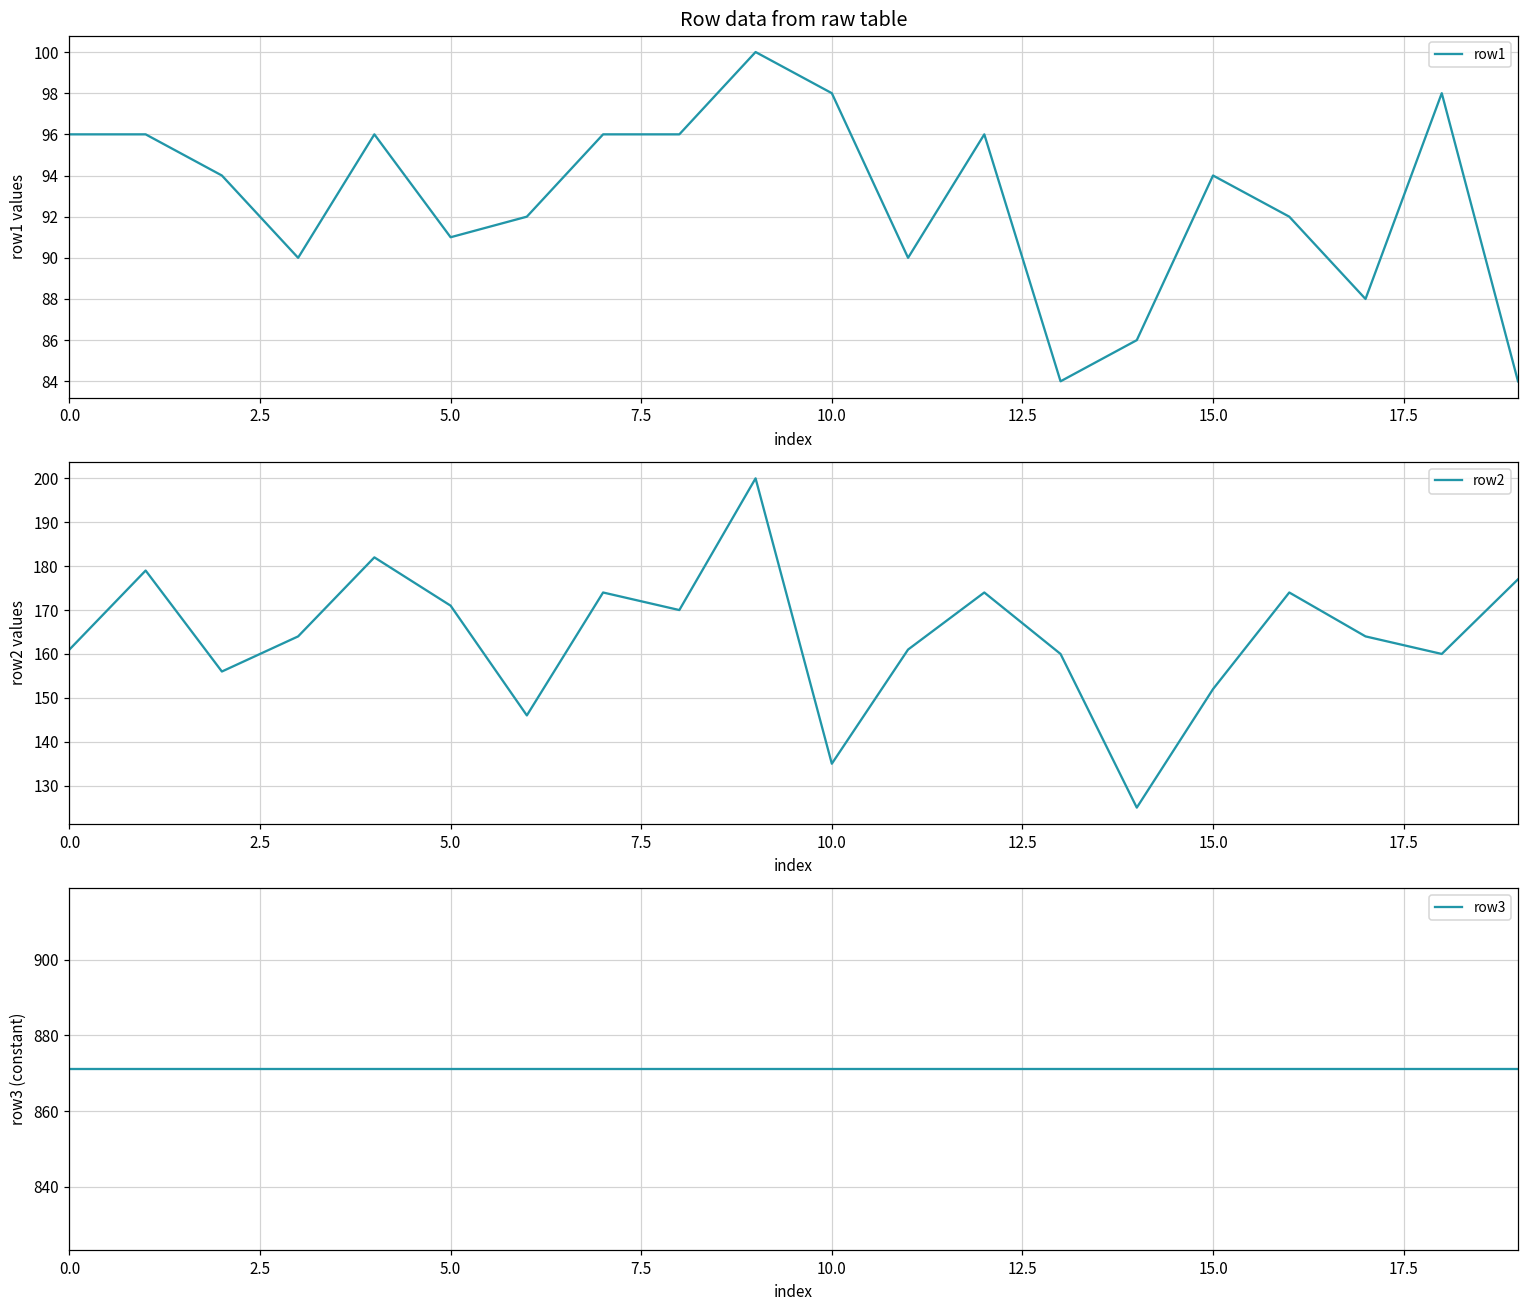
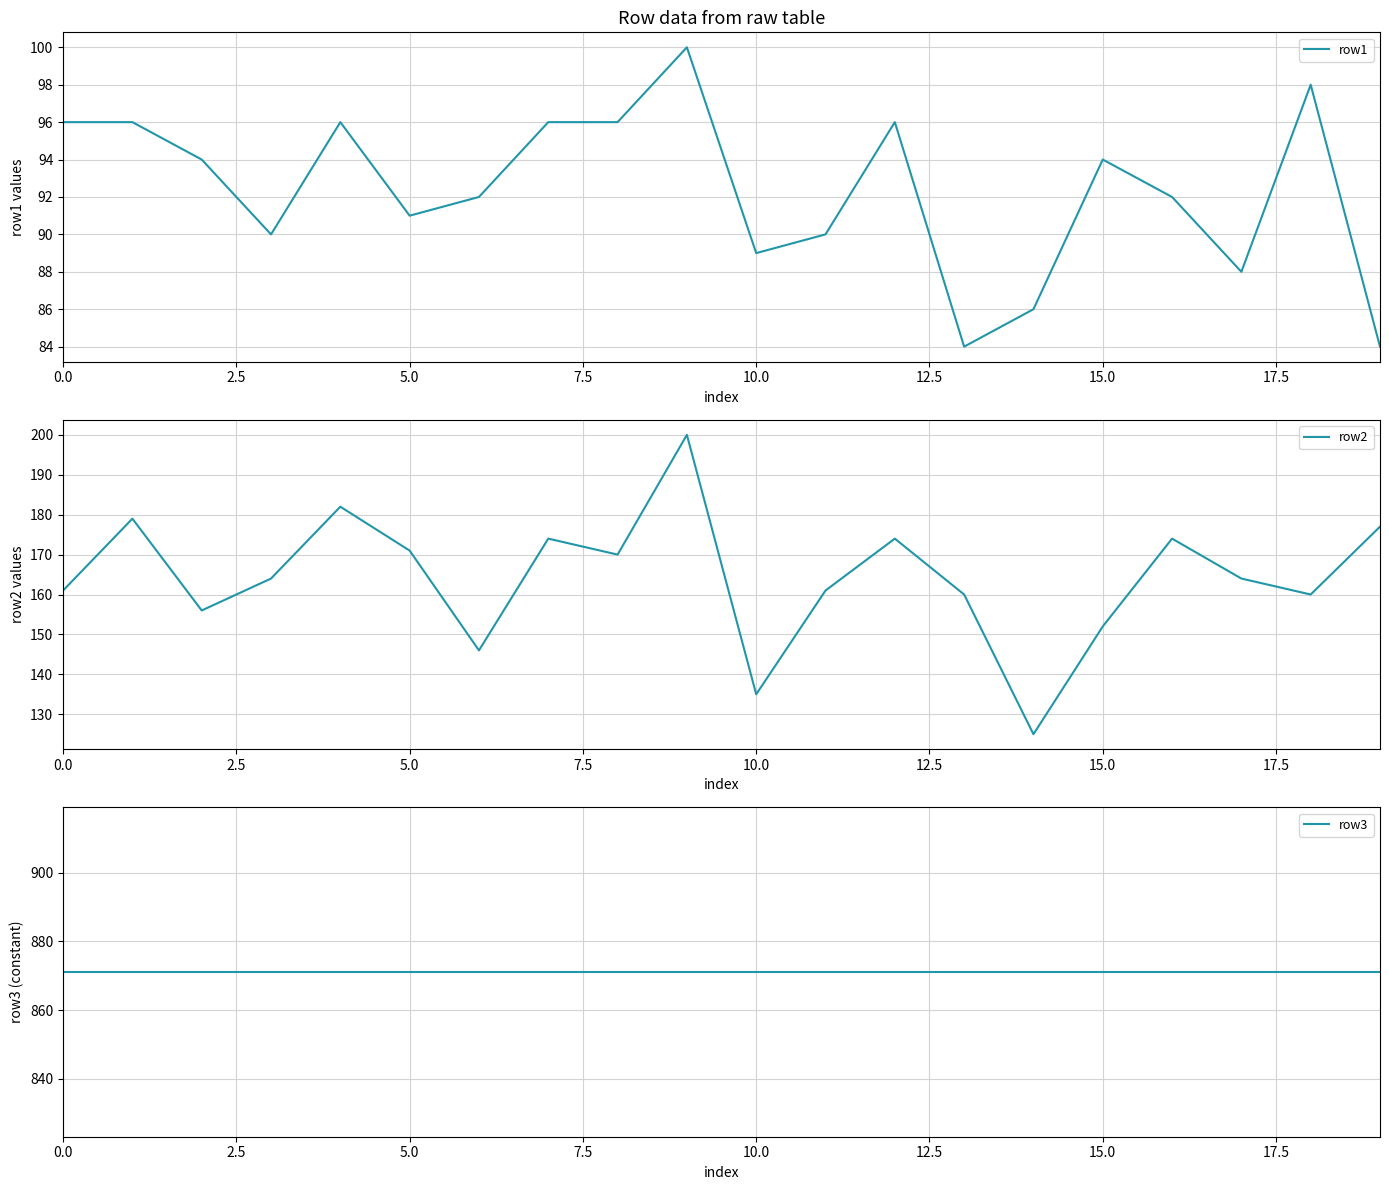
Row data from raw table, 10.0: 98 -> 89
